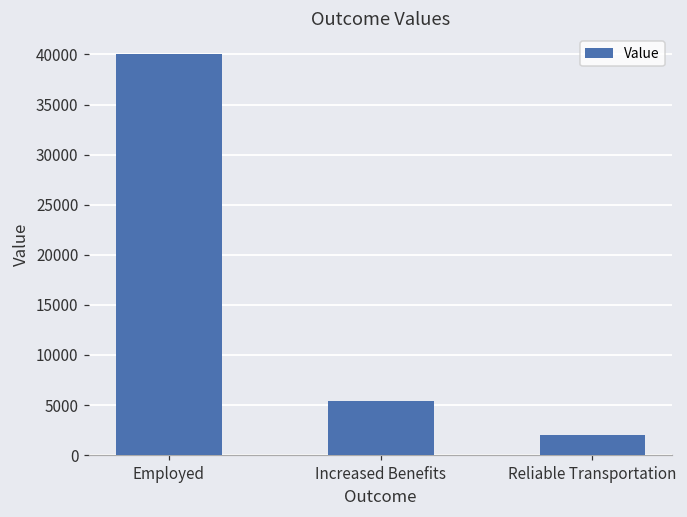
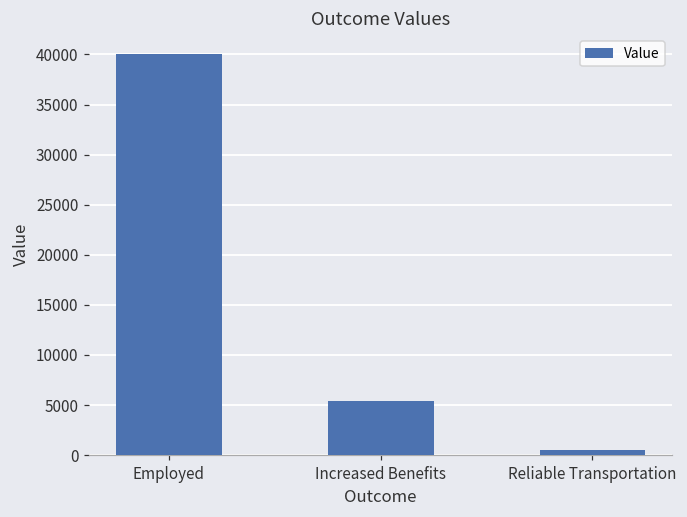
Reliable Transportation: 2000 -> 1000
